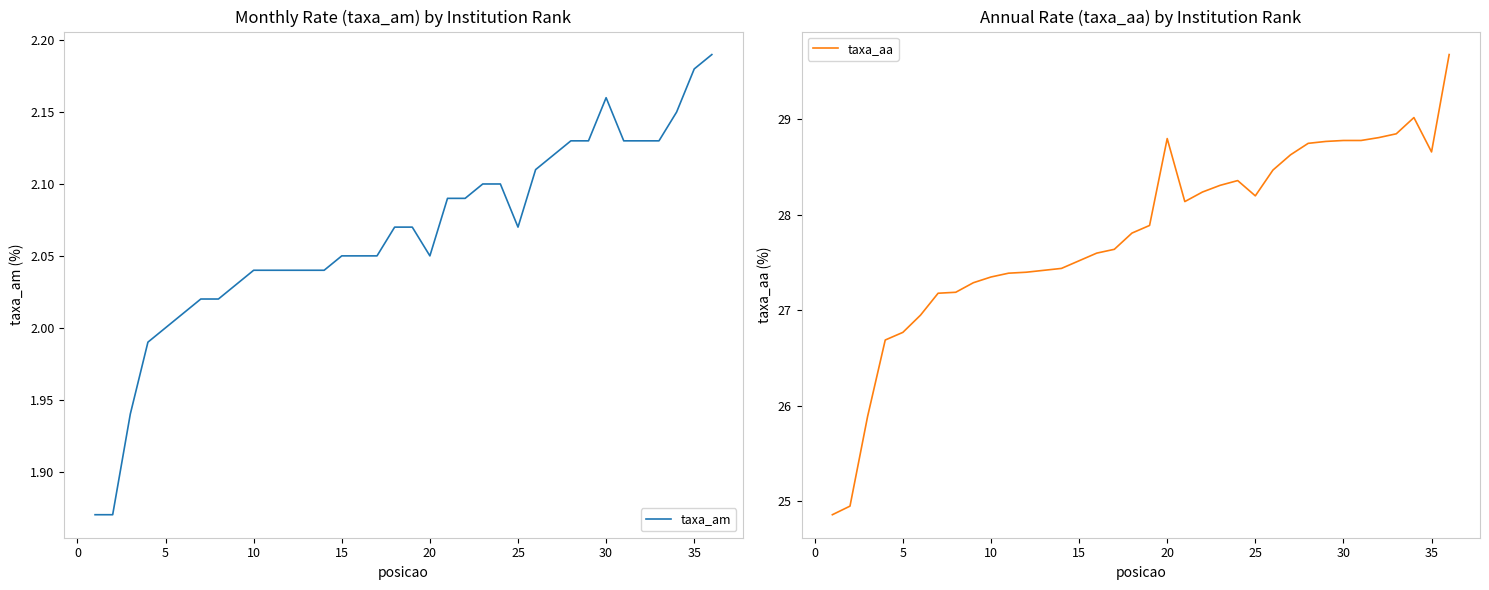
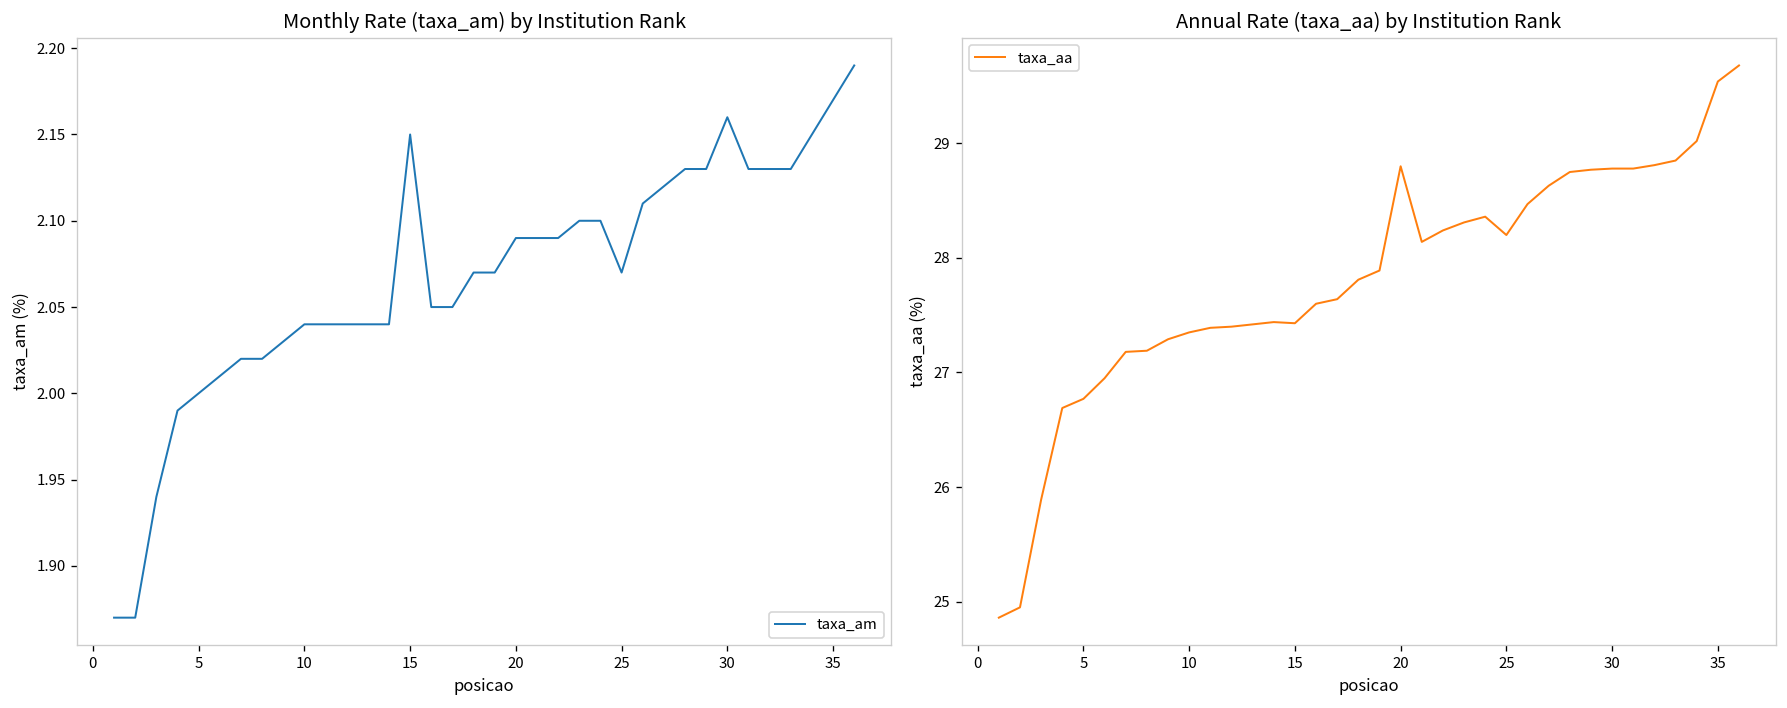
Monthly Rate (taxa_am) by Institution Rank, 15: 2.05 -> 2.15
Monthly Rate (taxa_am) by Institution Rank, 20: 2.05 -> 2.09
Monthly Rate (taxa_am) by Institution Rank, 35: 2.18 -> 2.17
Annual Rate (taxa_aa) by Institution Rank, 15: 27.5 -> 27.4
Annual Rate (taxa_aa) by Institution Rank, 35: 28.7 -> 29.5
